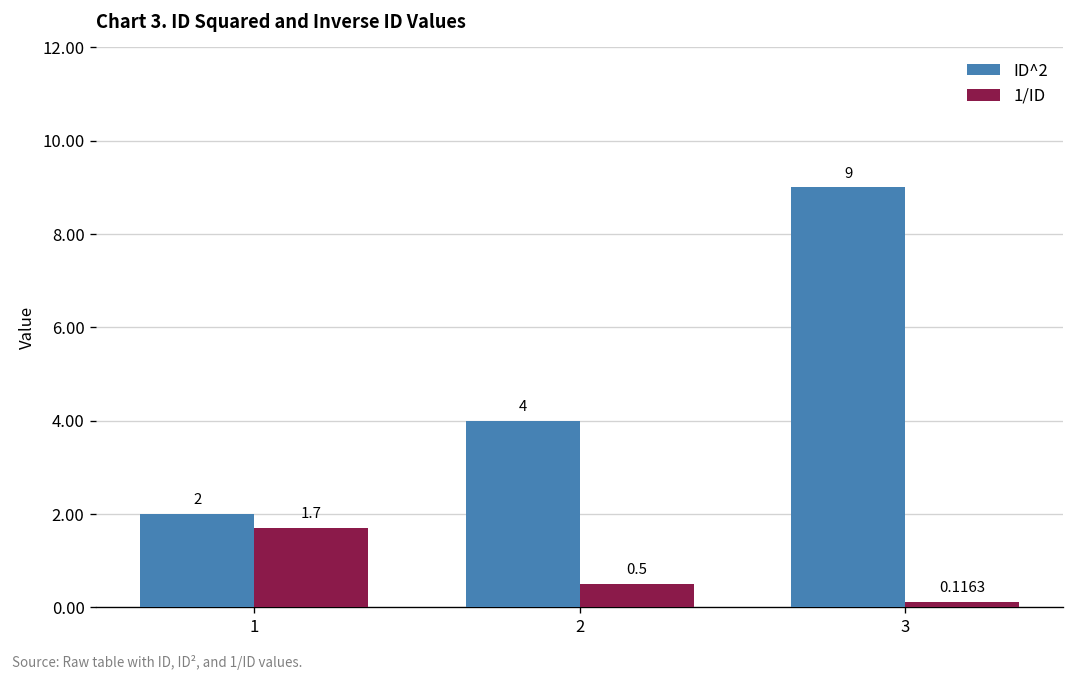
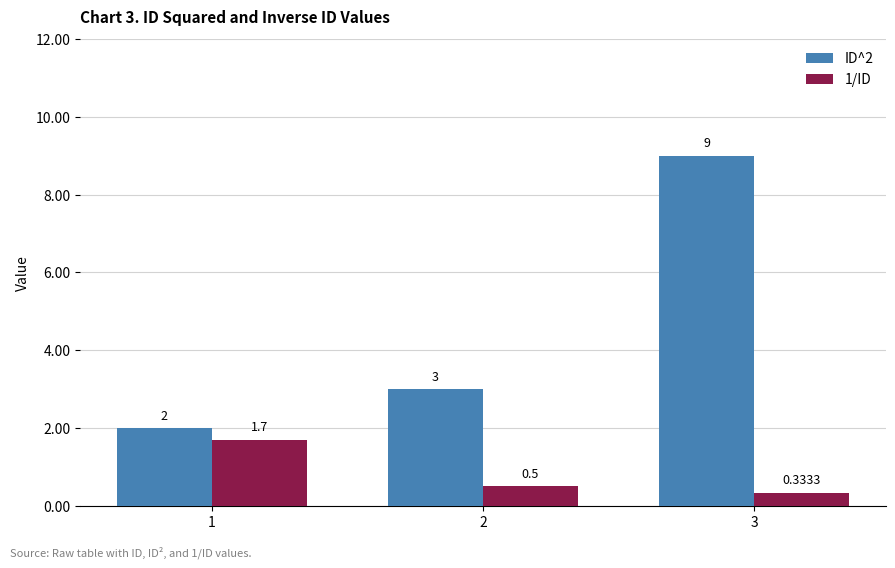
ID^2, 2: 4 -> 3
1/ID, 3: 0.1163 -> 0.3333
